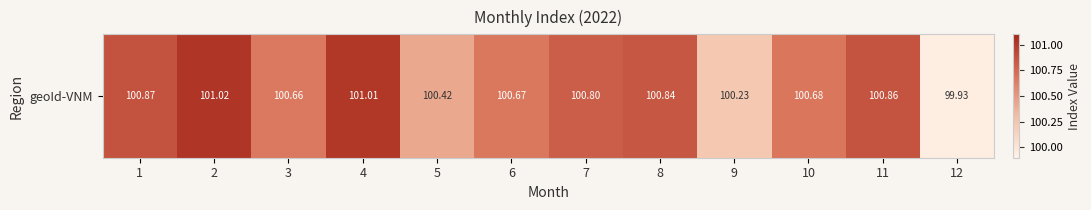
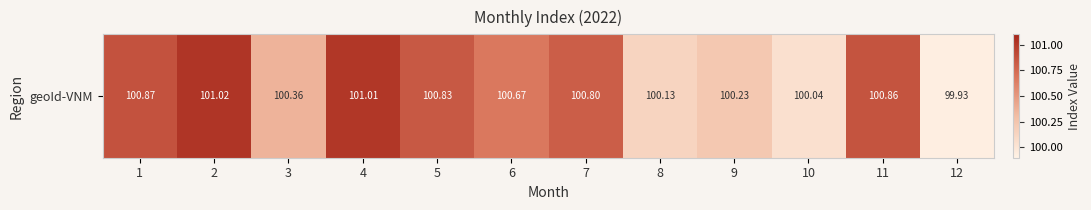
geoId-VNM, 3: 100.66 -> 100.36
geoId-VNM, 5: 100.42 -> 100.83
geoId-VNM, 8: 100.84 -> 100.13
geoId-VNM, 10: 100.68 -> 100.04
